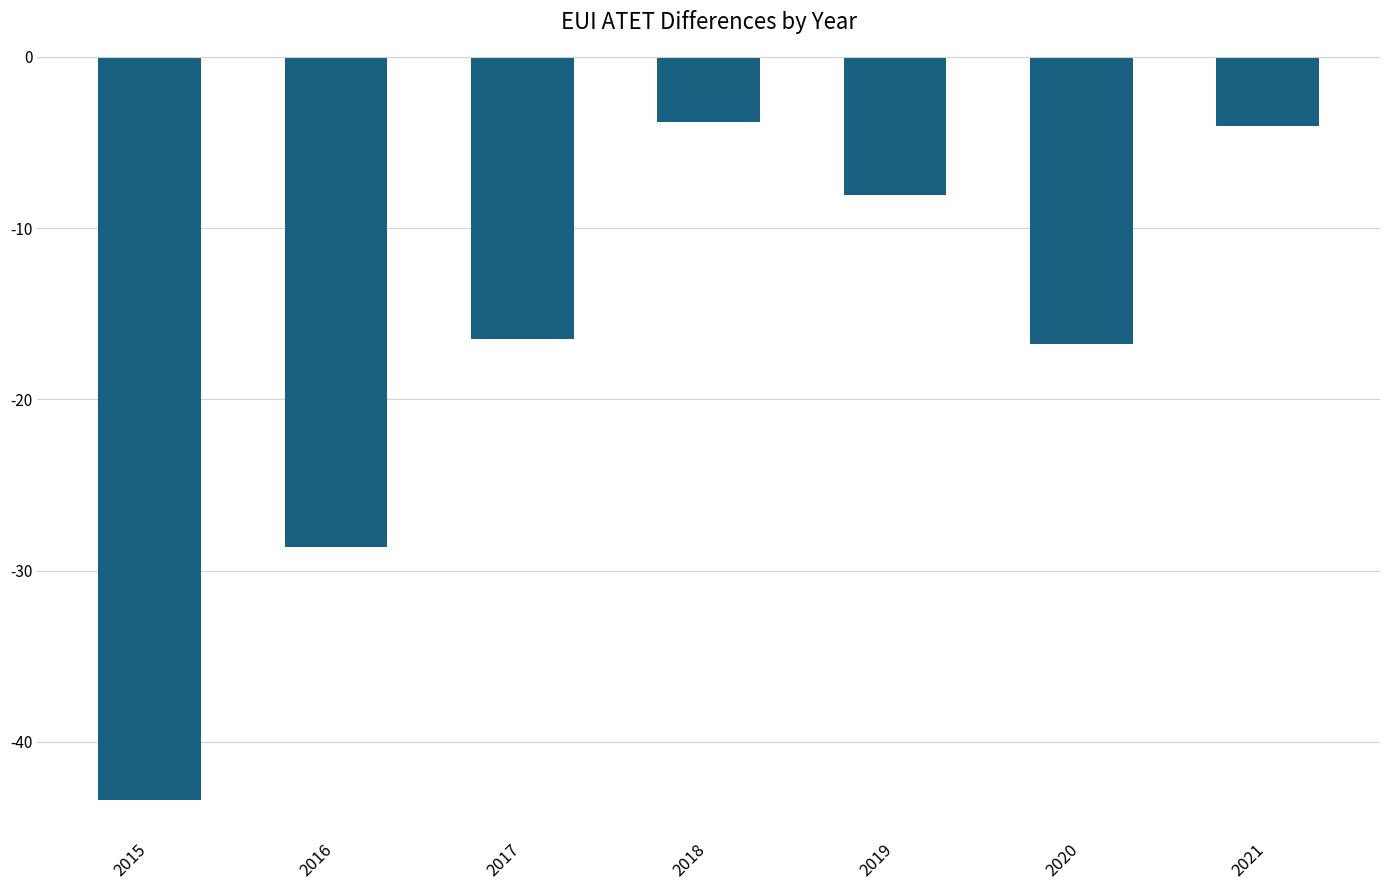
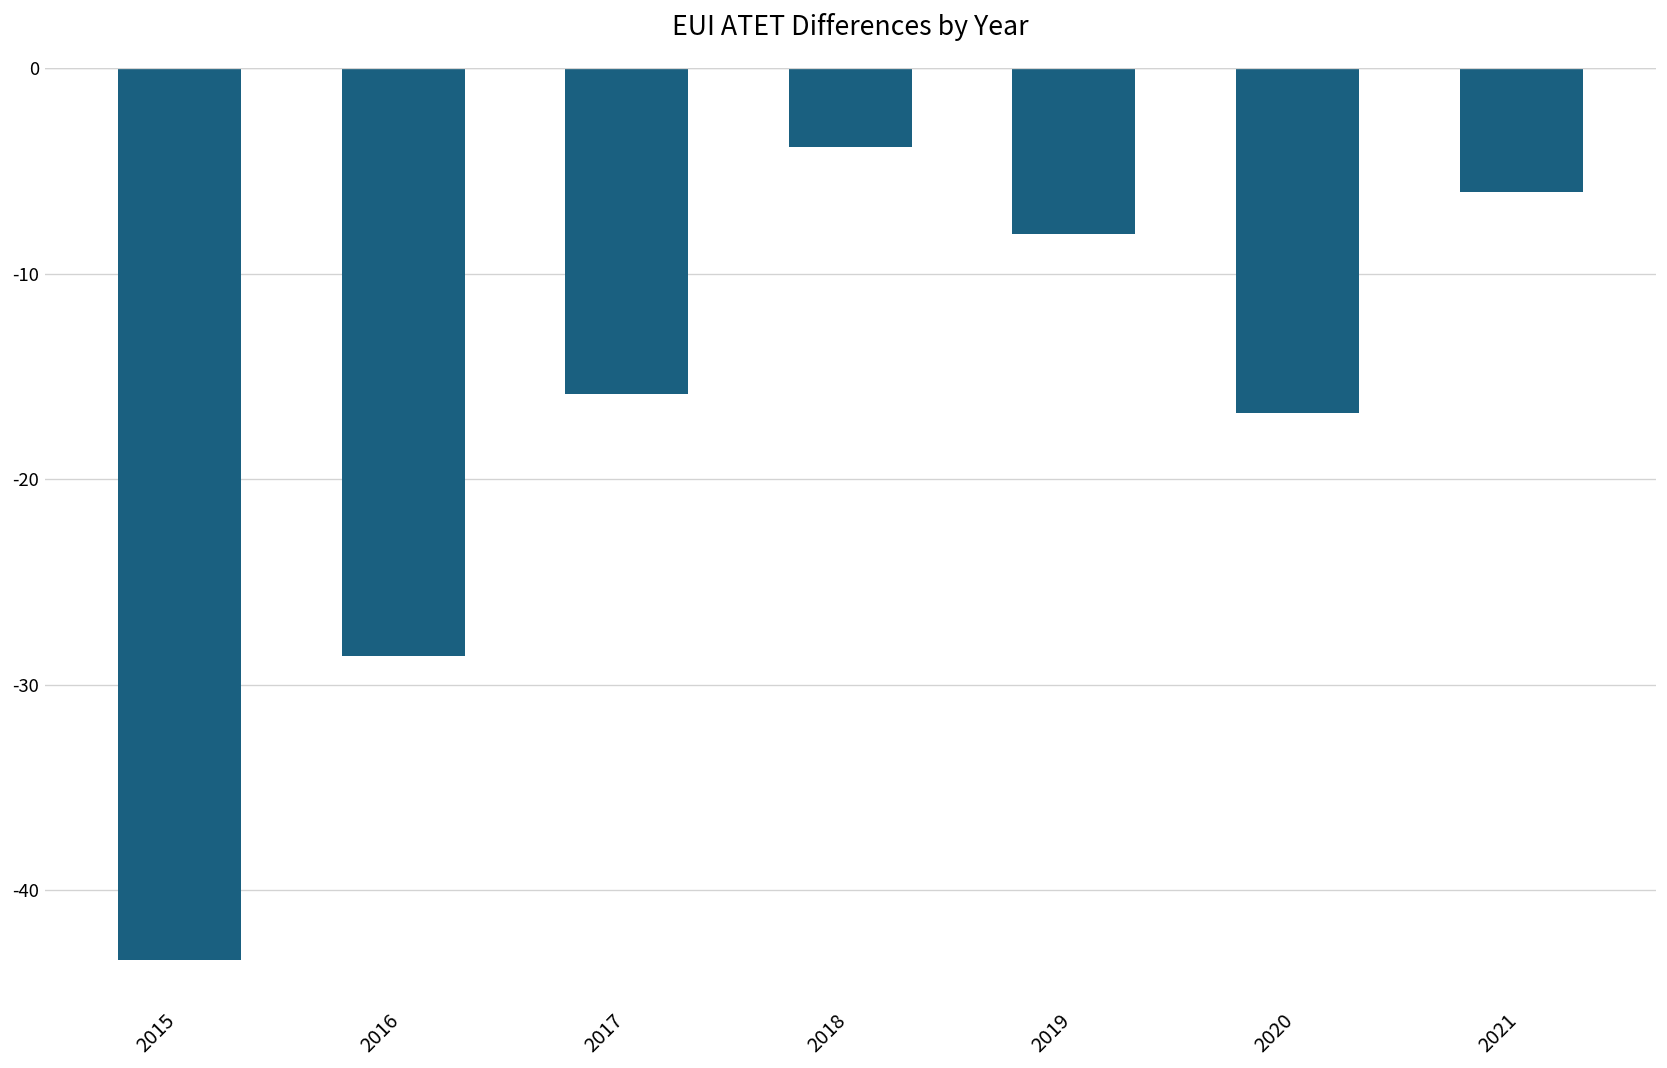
2017: -16.4 -> -15.8
2021: -4.0 -> -6.0
